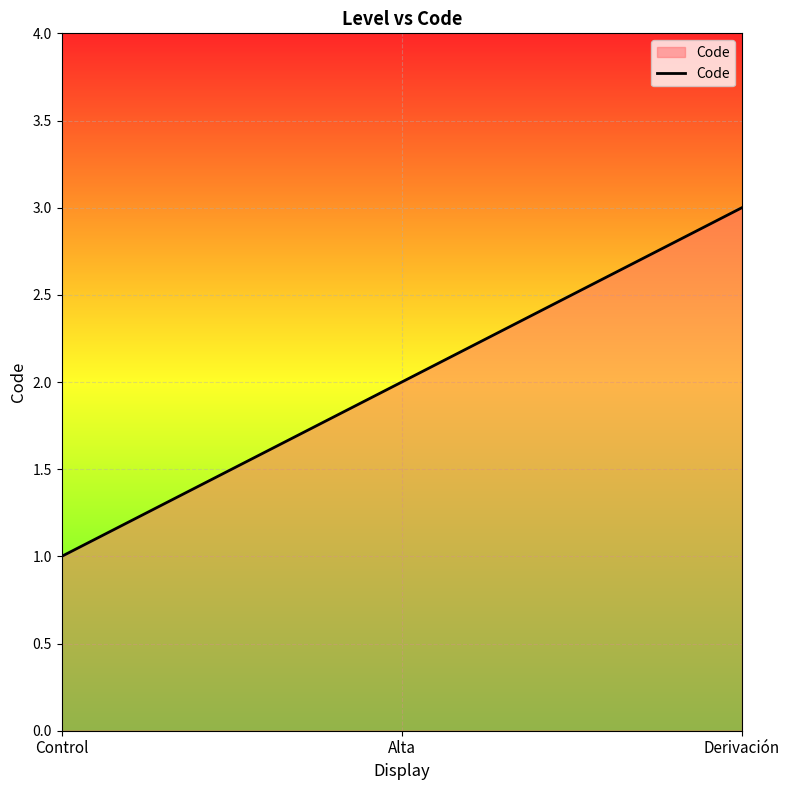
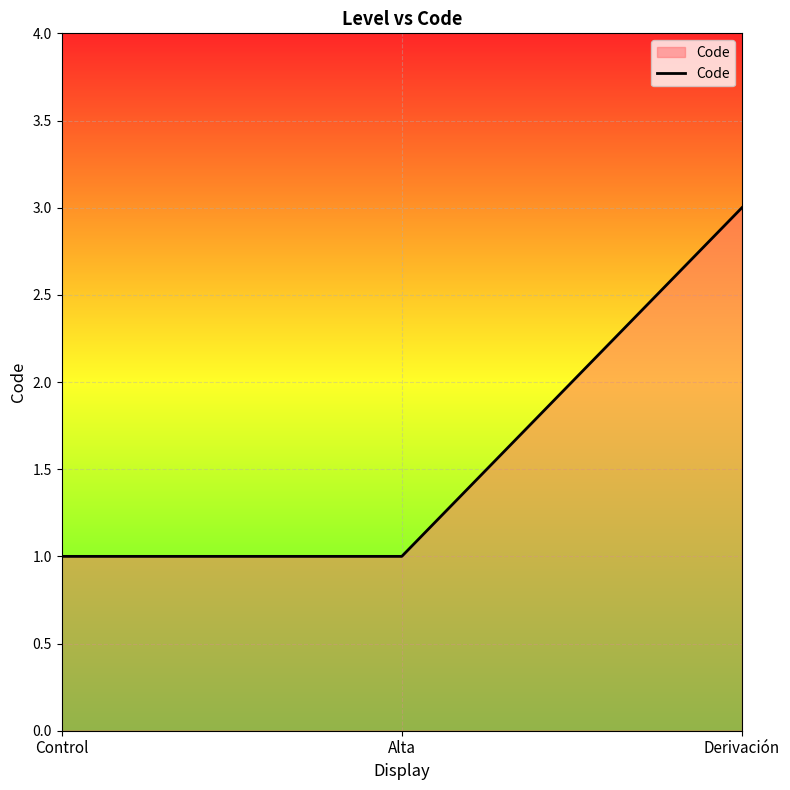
Alta: 2 -> 1
